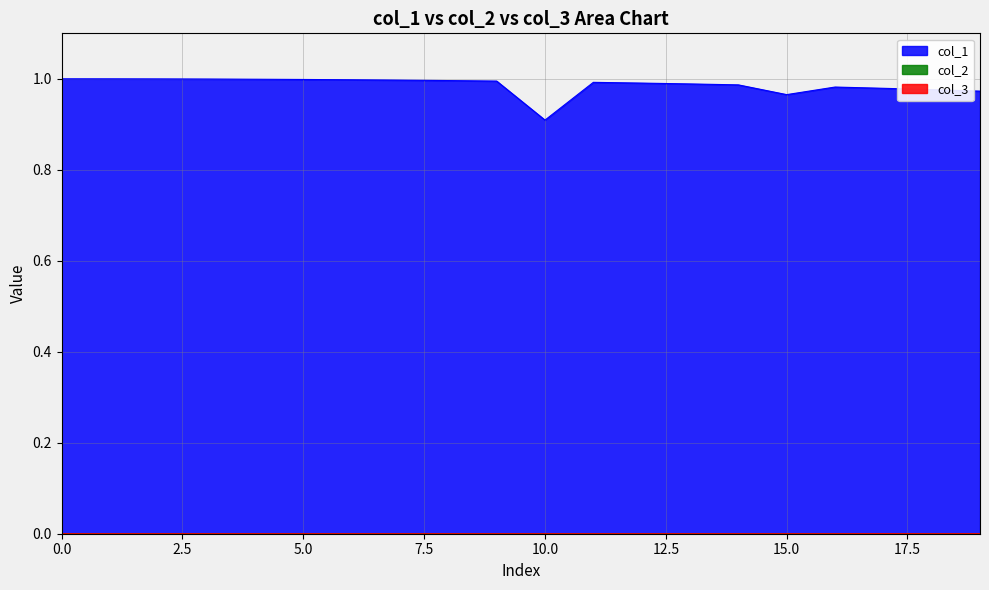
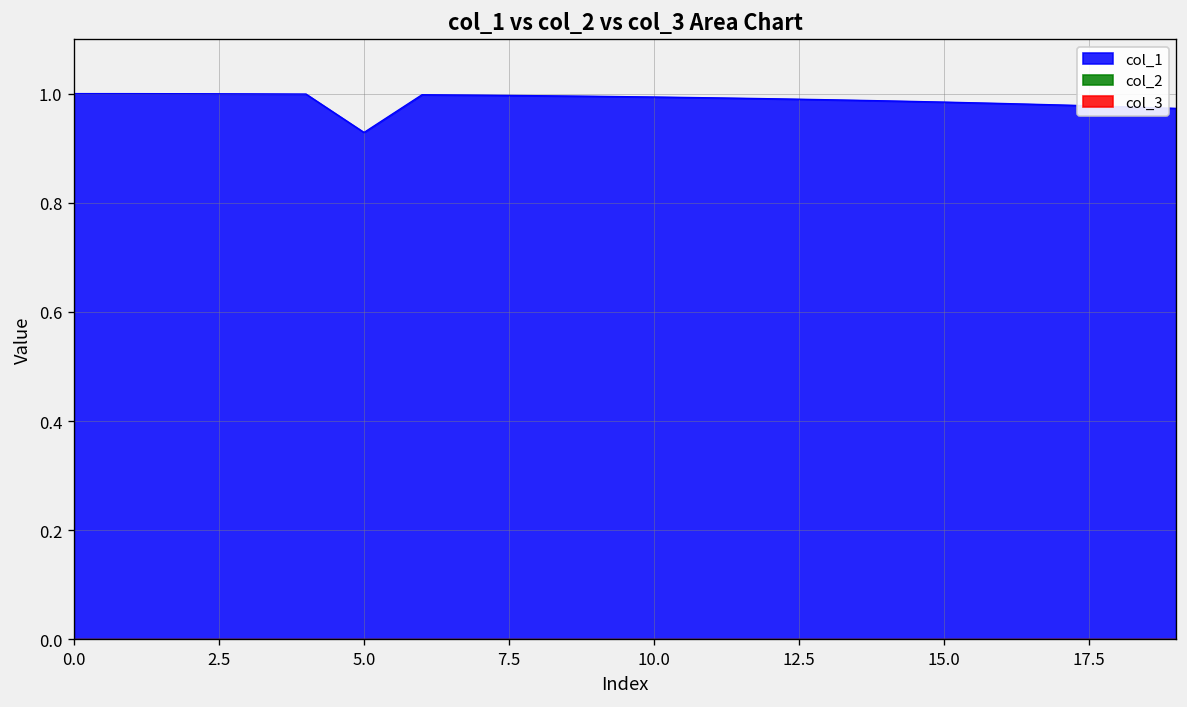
col_1, 5.0: 1.00 -> 0.93
col_1, 10.0: 0.91 -> 0.99
col_1, 15.0: 0.97 -> 0.98
